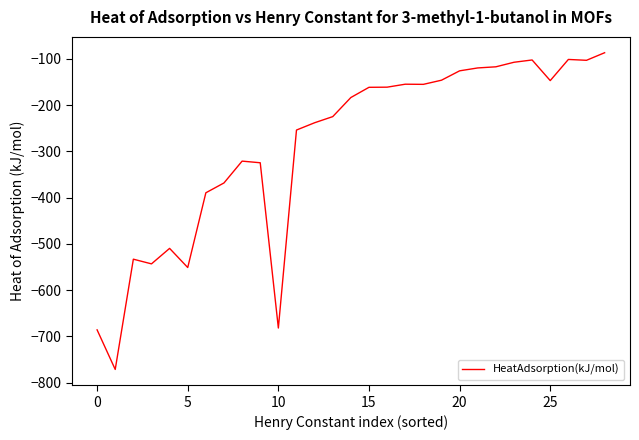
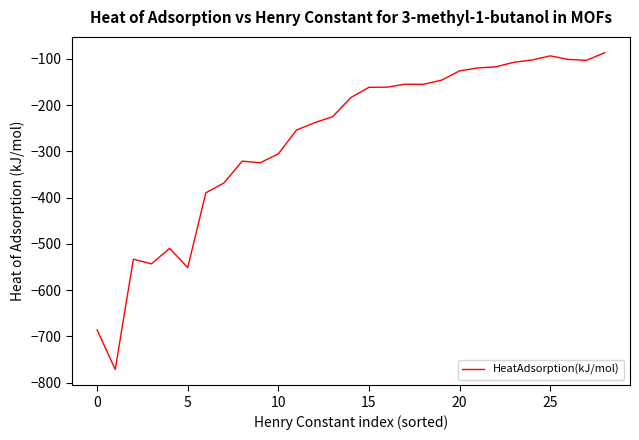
10: -680 -> -310
25: -150 -> -90
